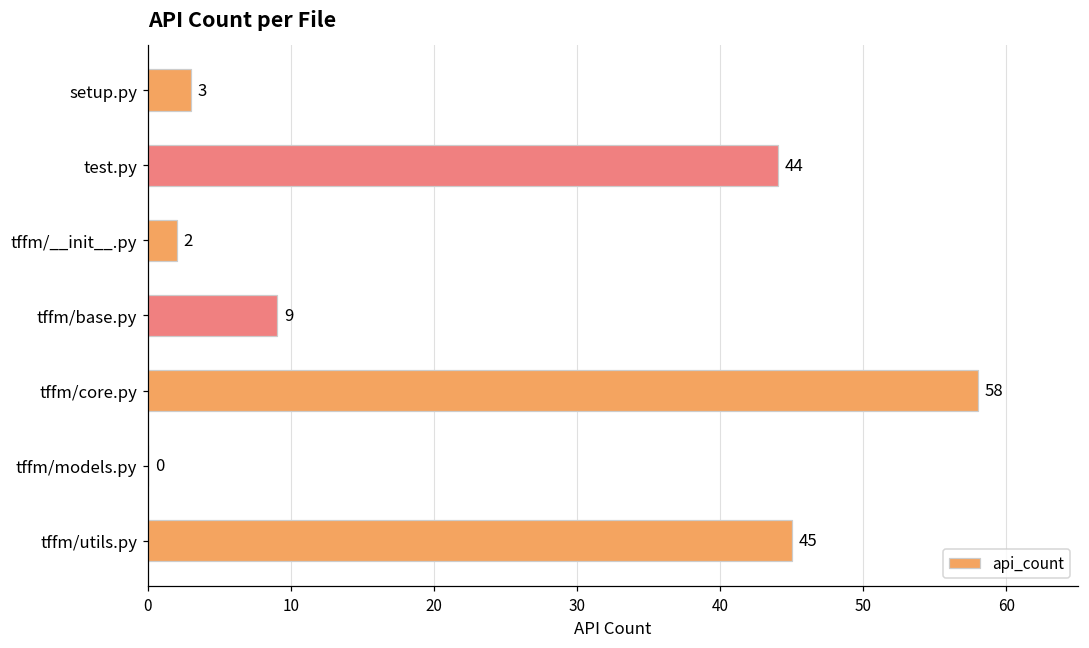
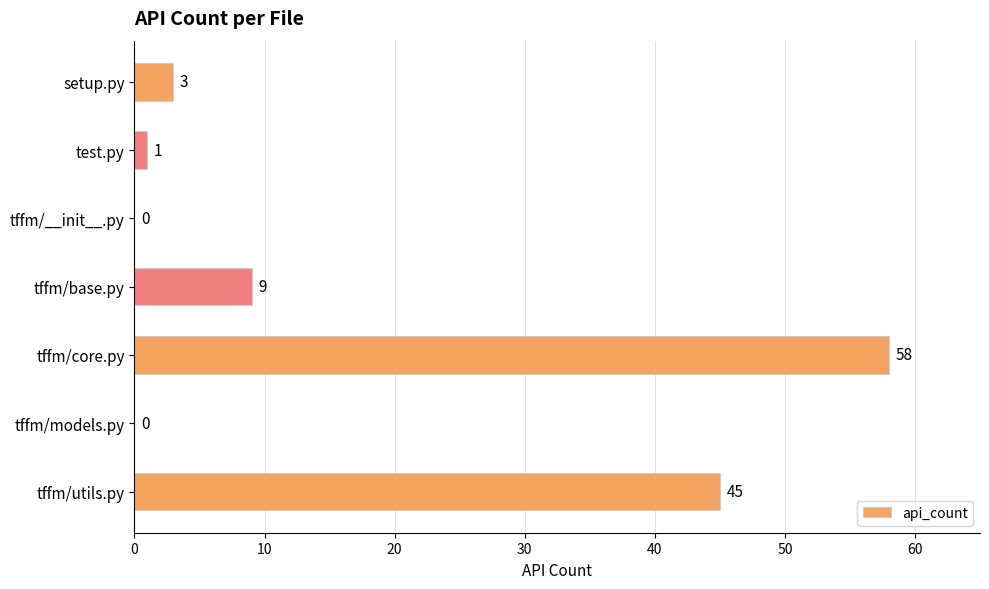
test.py: 44 -> 1
tffm/__init__.py: 2 -> 0
